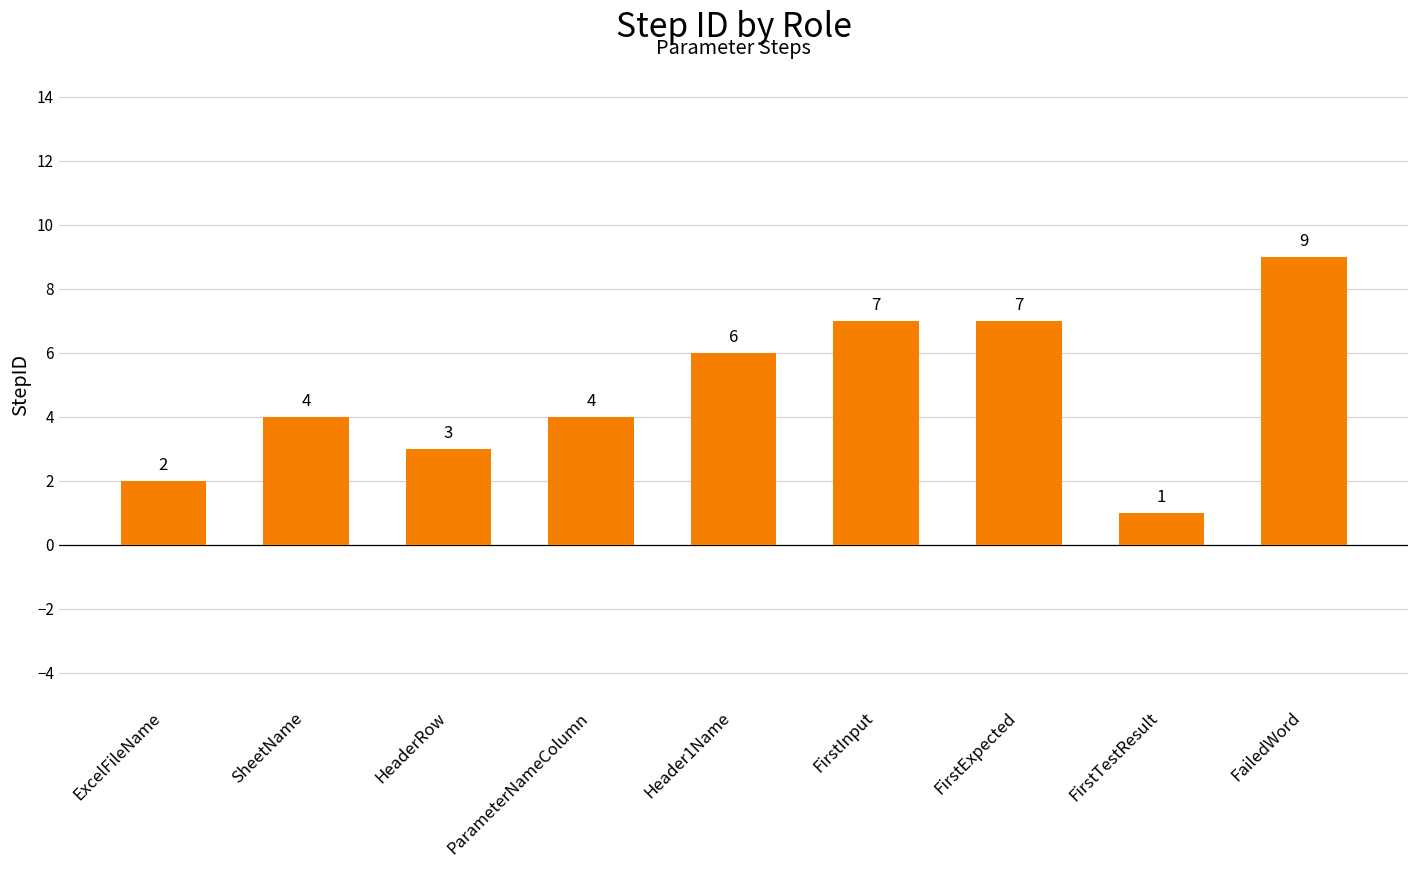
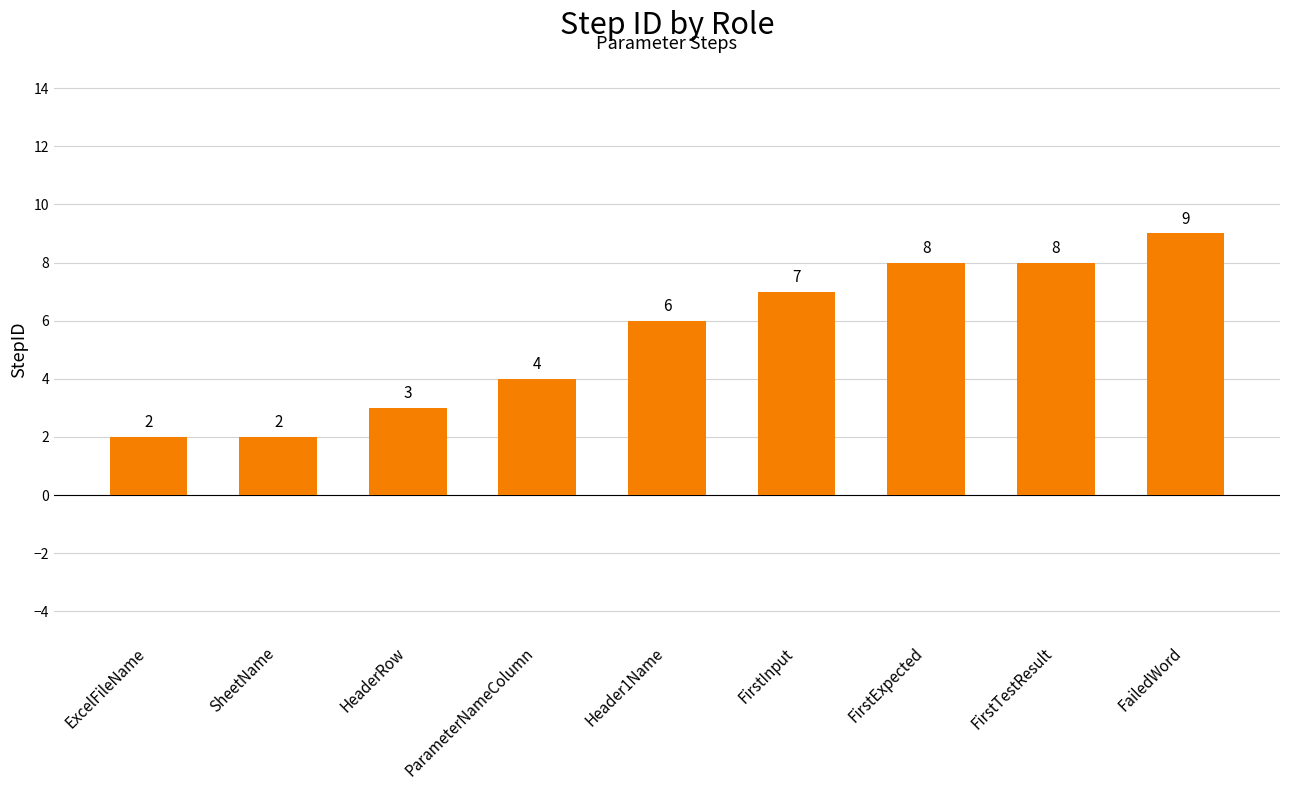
SheetName: 4 -> 2
FirstExpected: 7 -> 8
FirstTestResult: 1 -> 8
